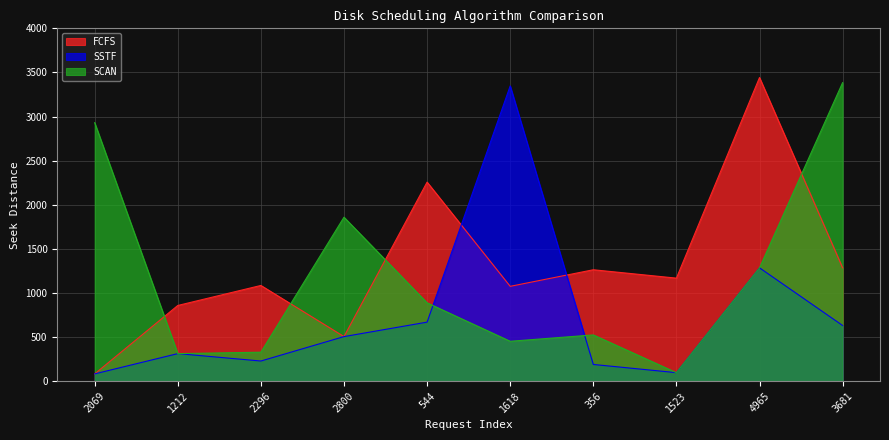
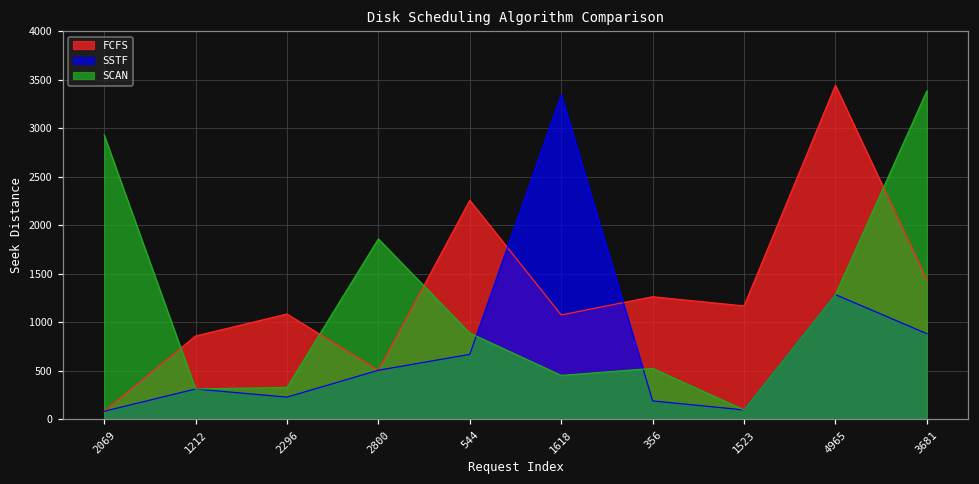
FCFS, 3681: 1300 -> 1400
SSTF, 3681: 600 -> 900
